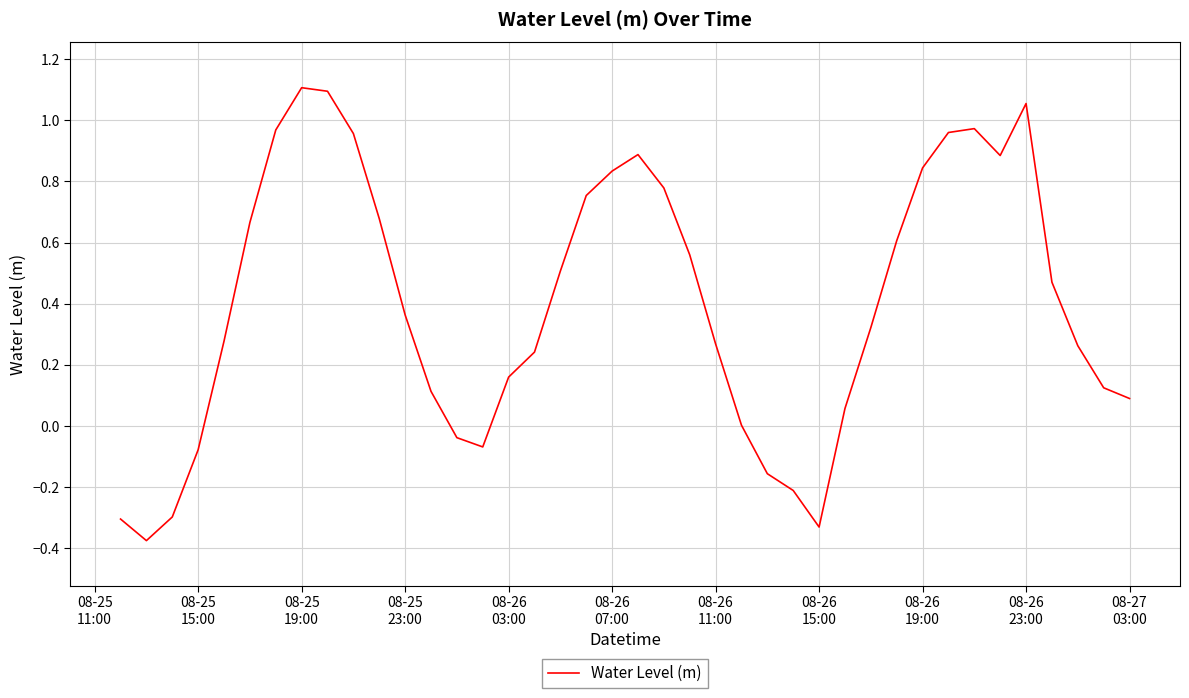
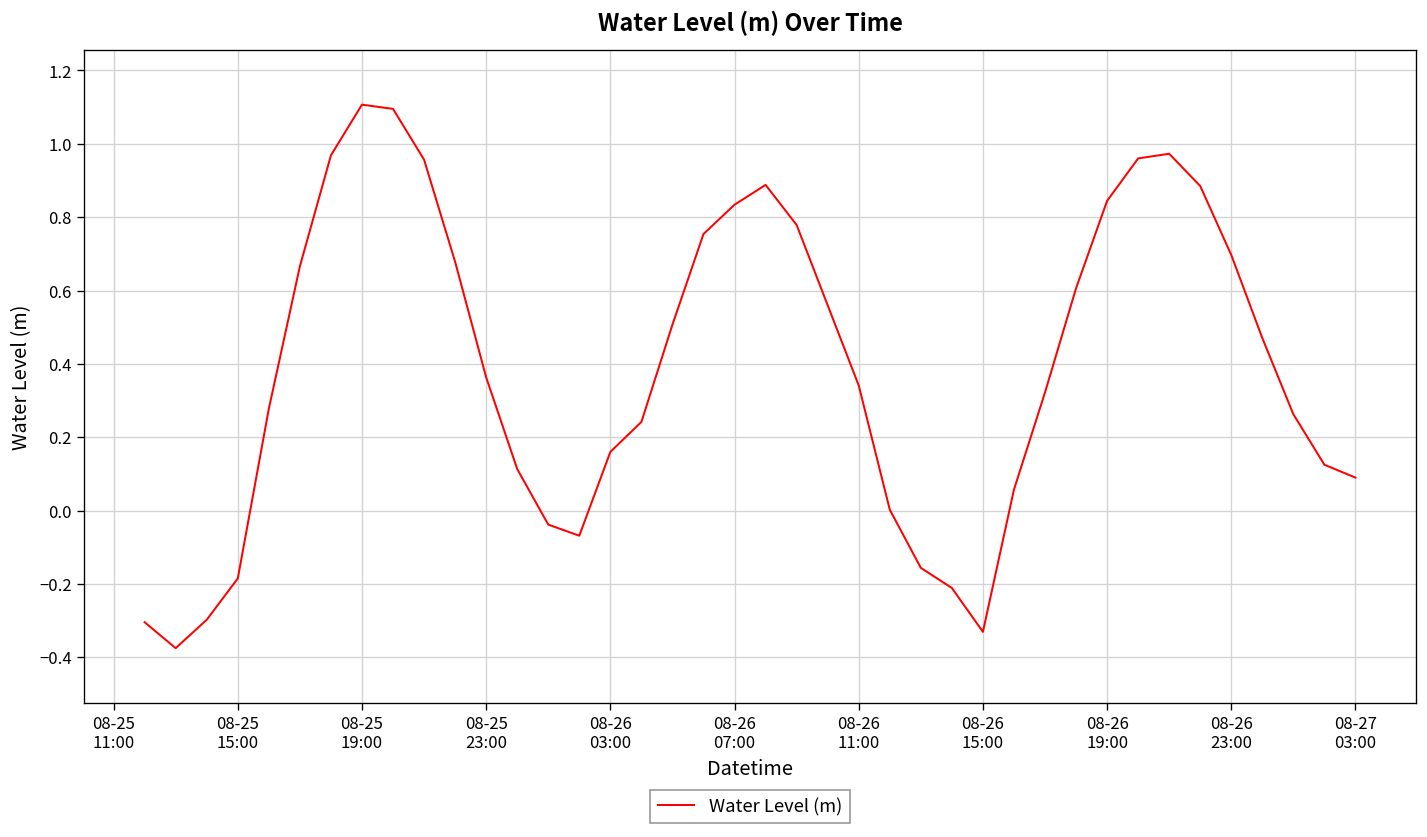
08-25 15:00: -0.08 -> -0.19
08-26 11:00: 0.27 -> 0.34
08-26 23:00: 1.05 -> 0.70
